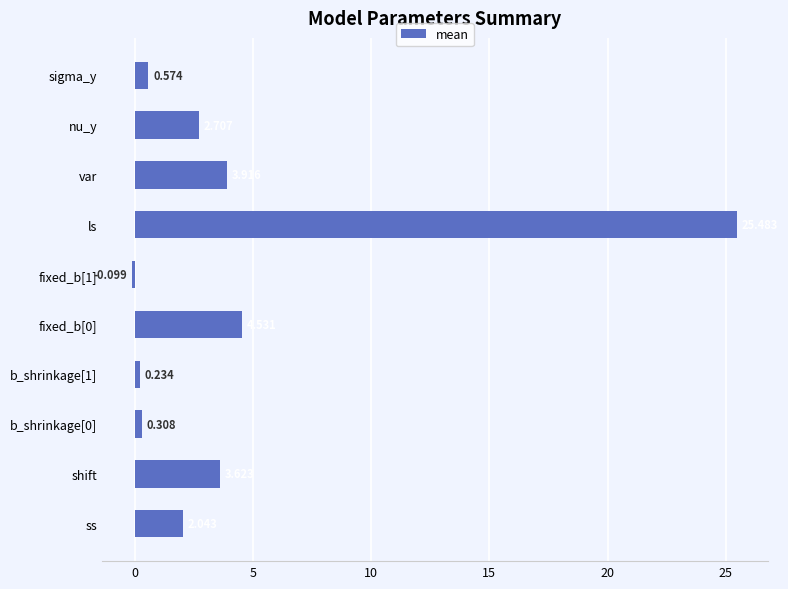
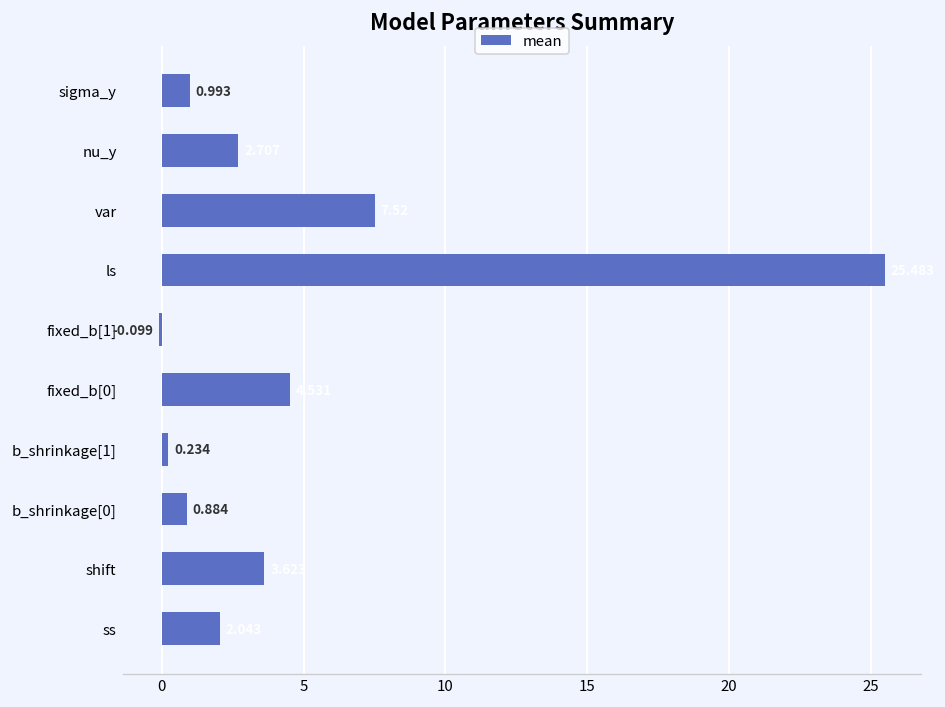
sigma_y: 0.574 -> 0.993
var: 3.9 -> 7.5
b_shrinkage[0]: 0.308 -> 0.884
